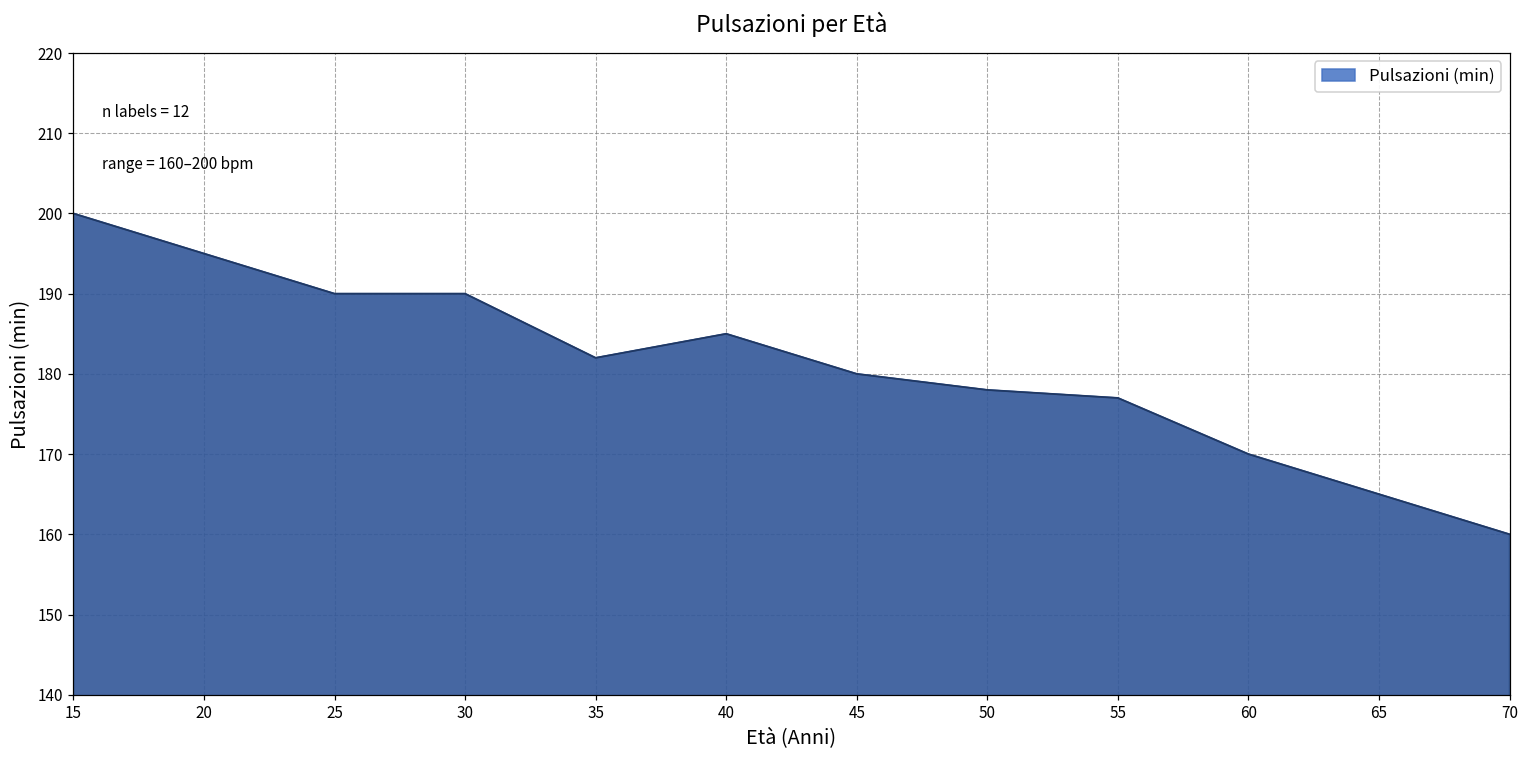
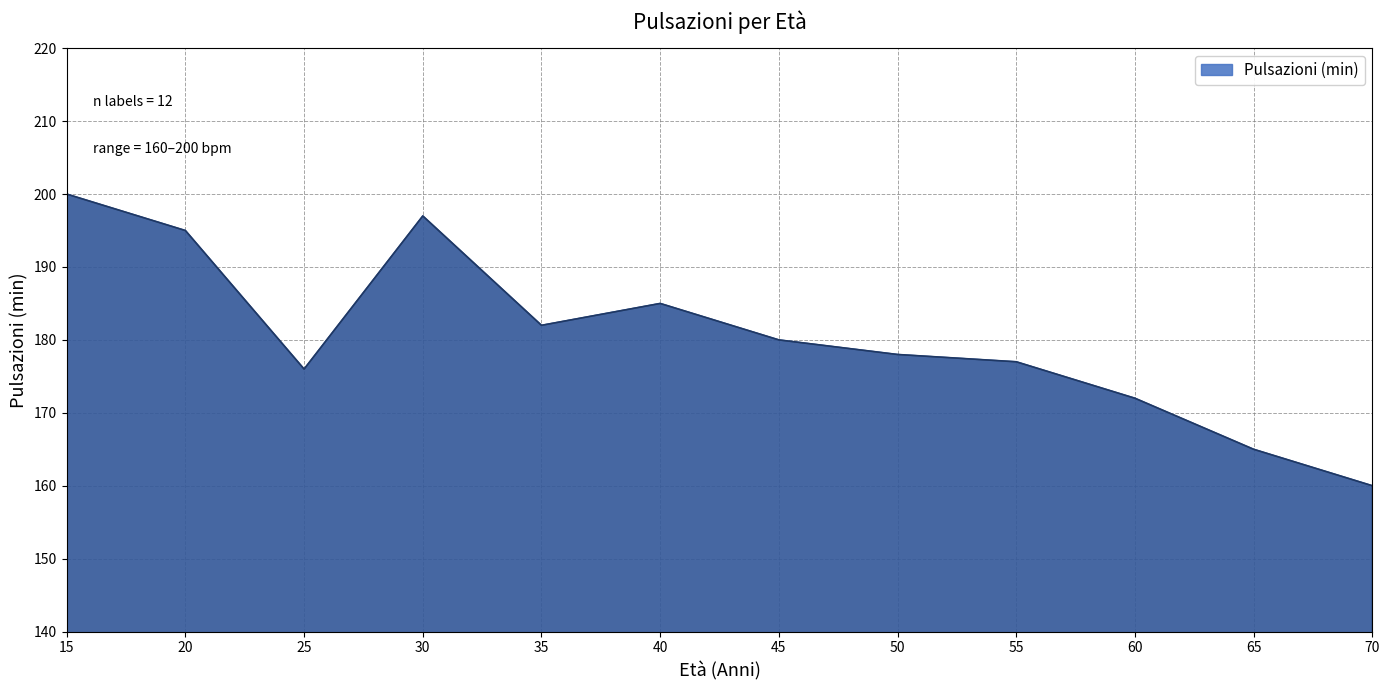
25: 190 -> 176
30: 190 -> 197
60: 170 -> 172
